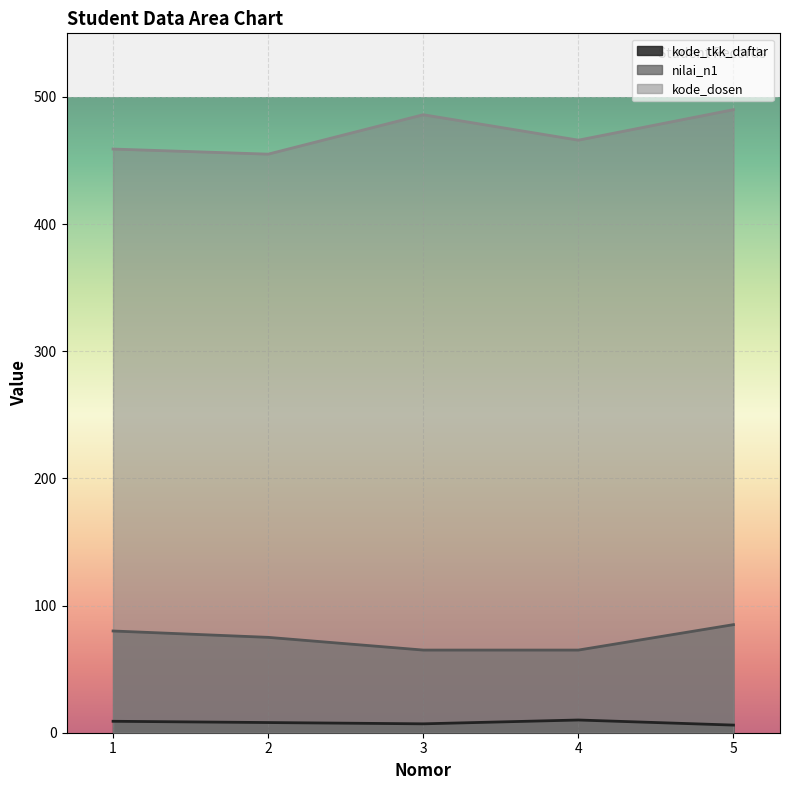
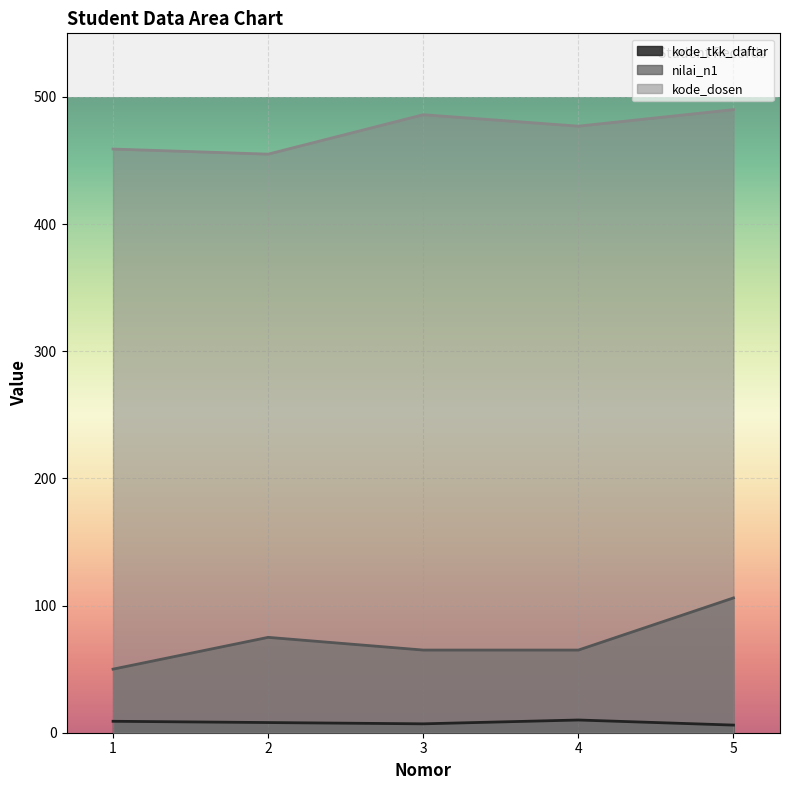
nilai_n1, 1: 80 -> 50
kode_dosen, 4: 466 -> 477
nilai_n1, 5: 85 -> 106
